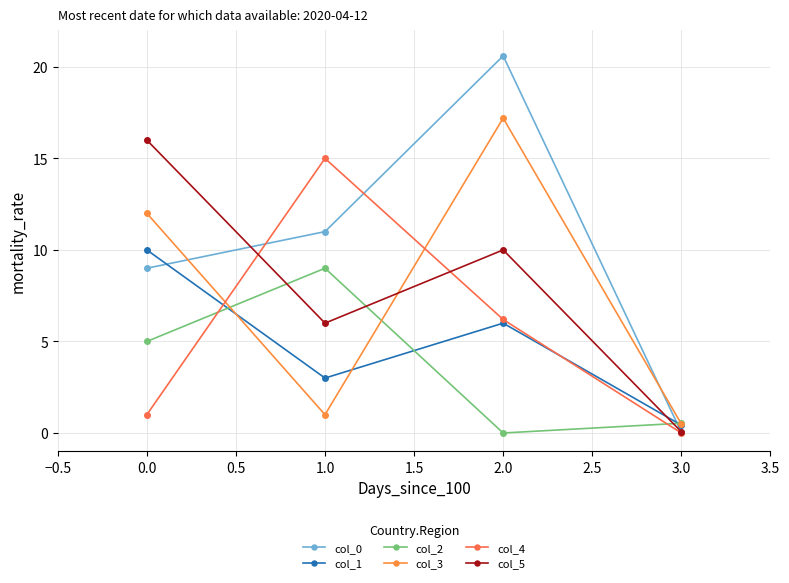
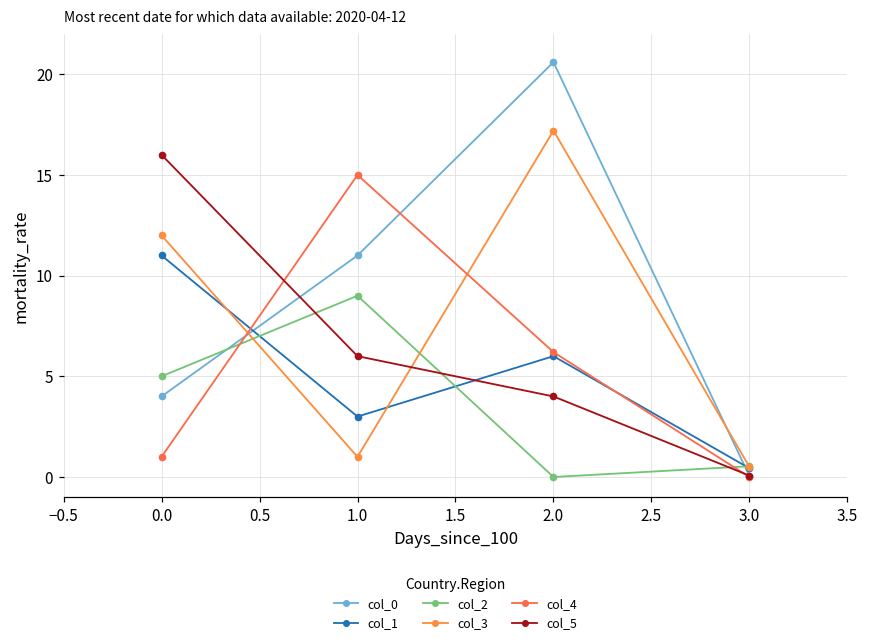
col_0, 0.0: 9 -> 4
col_1, 0.0: 10 -> 11
col_5, 2.0: 10 -> 4
